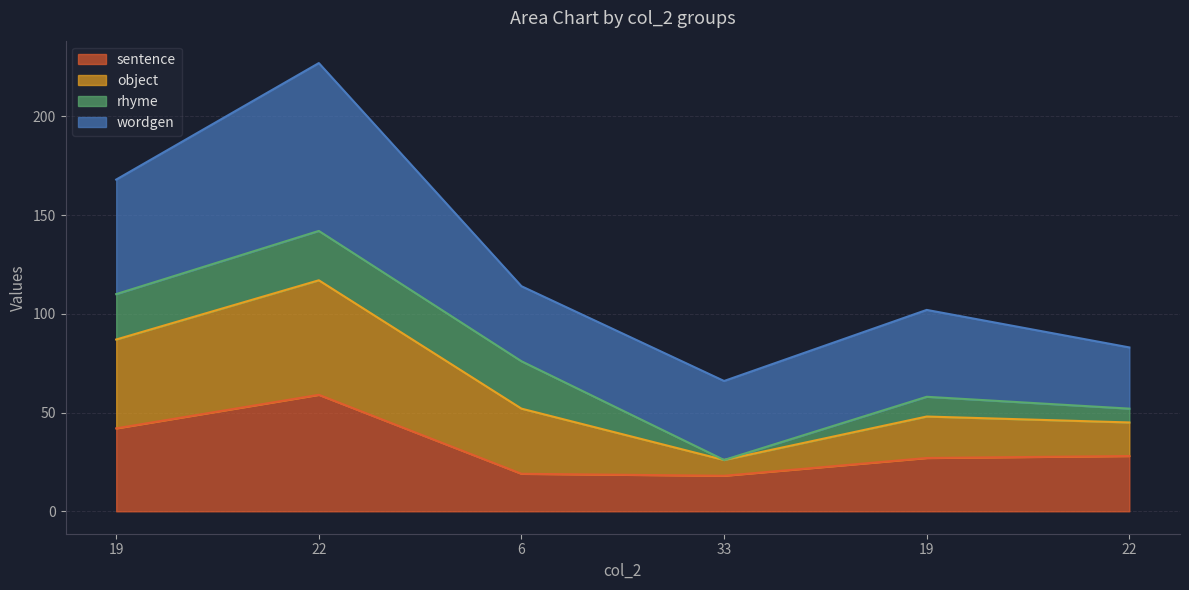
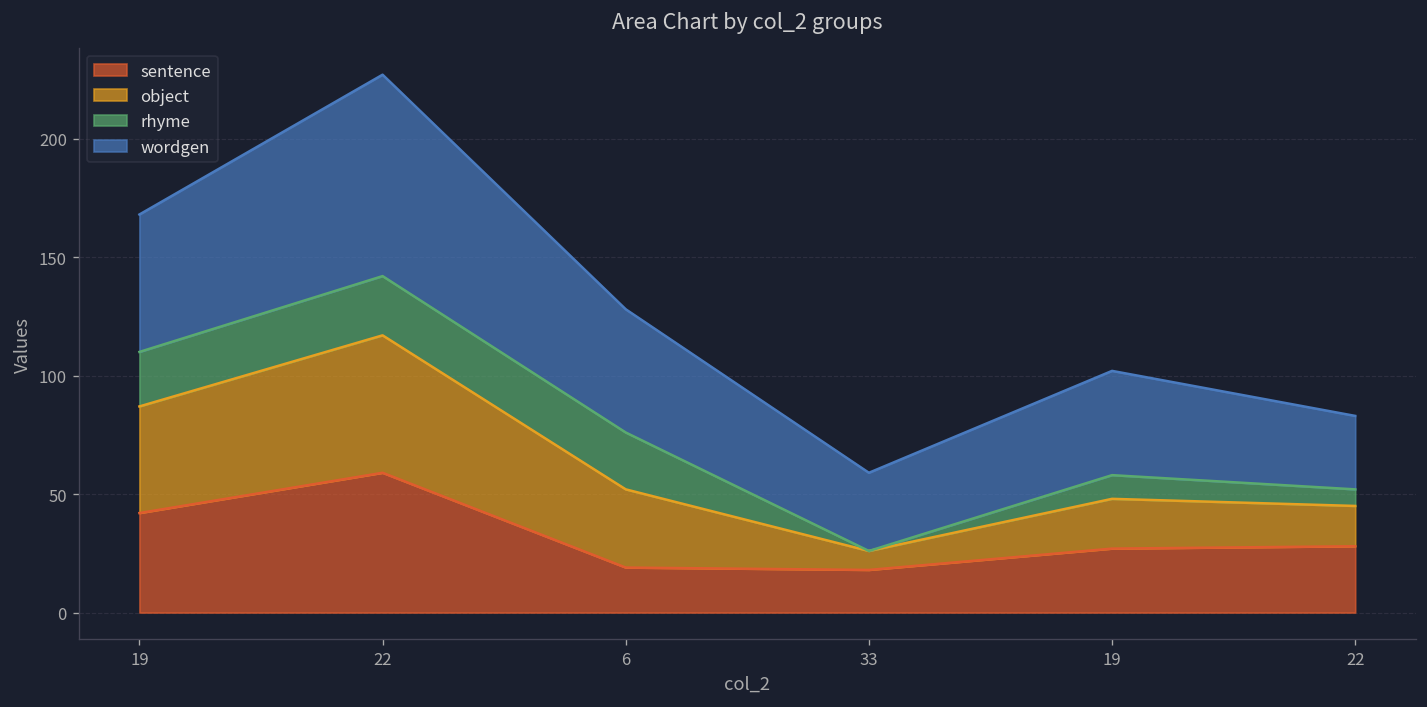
wordgen, 6: 38 -> 52
wordgen, 33: 40 -> 33
